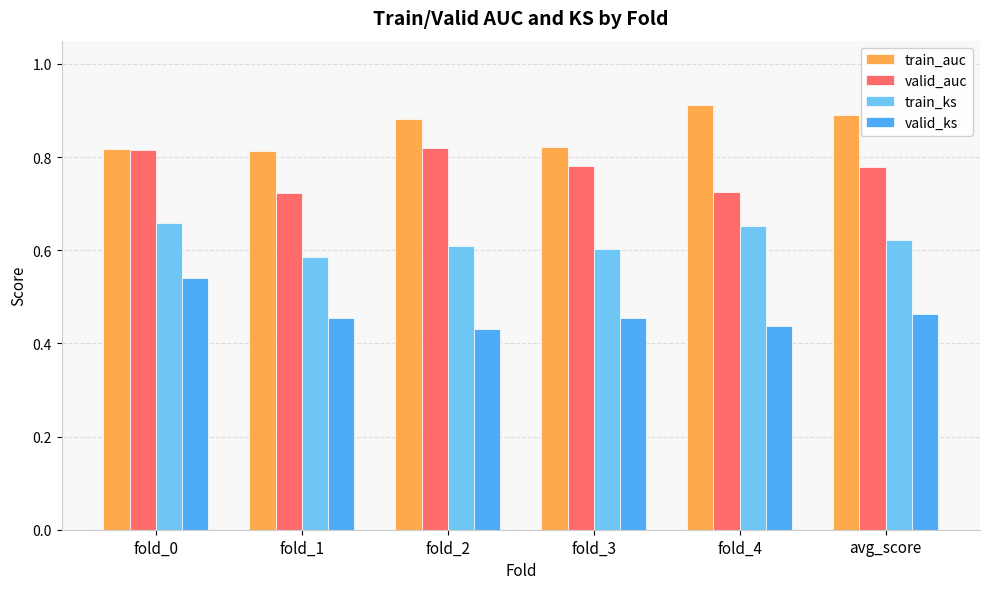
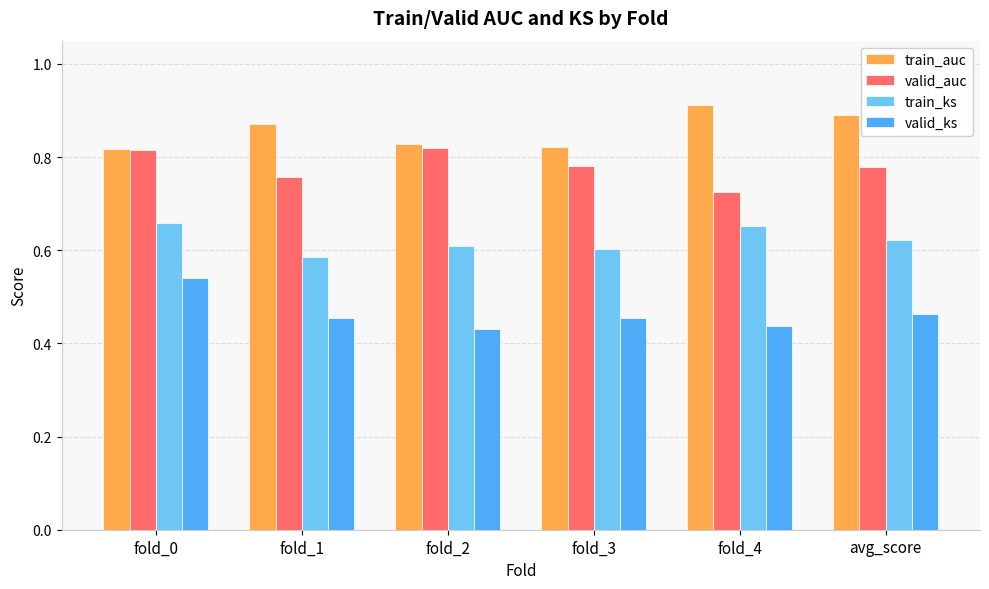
train_auc, fold_1: 0.81 -> 0.87
valid_auc, fold_1: 0.72 -> 0.76
train_auc, fold_2: 0.88 -> 0.83
